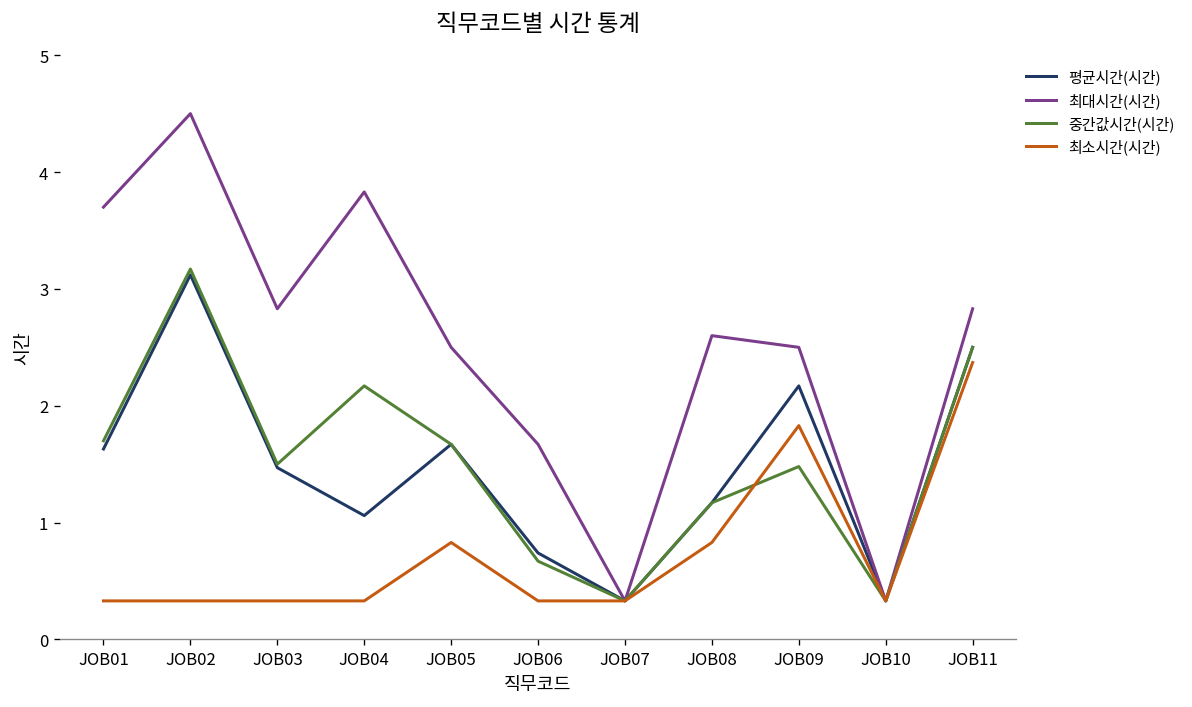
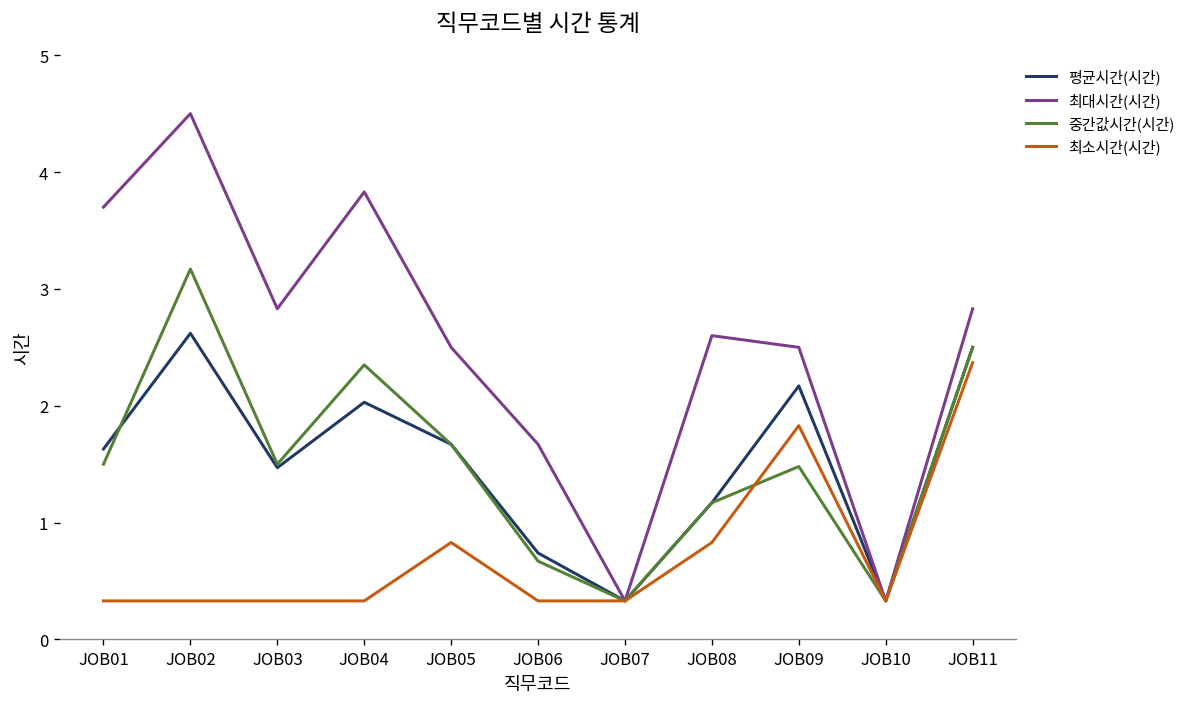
중간값시간(시간), JOB01: 1.7 -> 1.5
평균시간(시간), JOB02: 3.1 -> 2.6
평균시간(시간), JOB04: 1.1 -> 2.0
중간값시간(시간), JOB04: 2.2 -> 2.4
